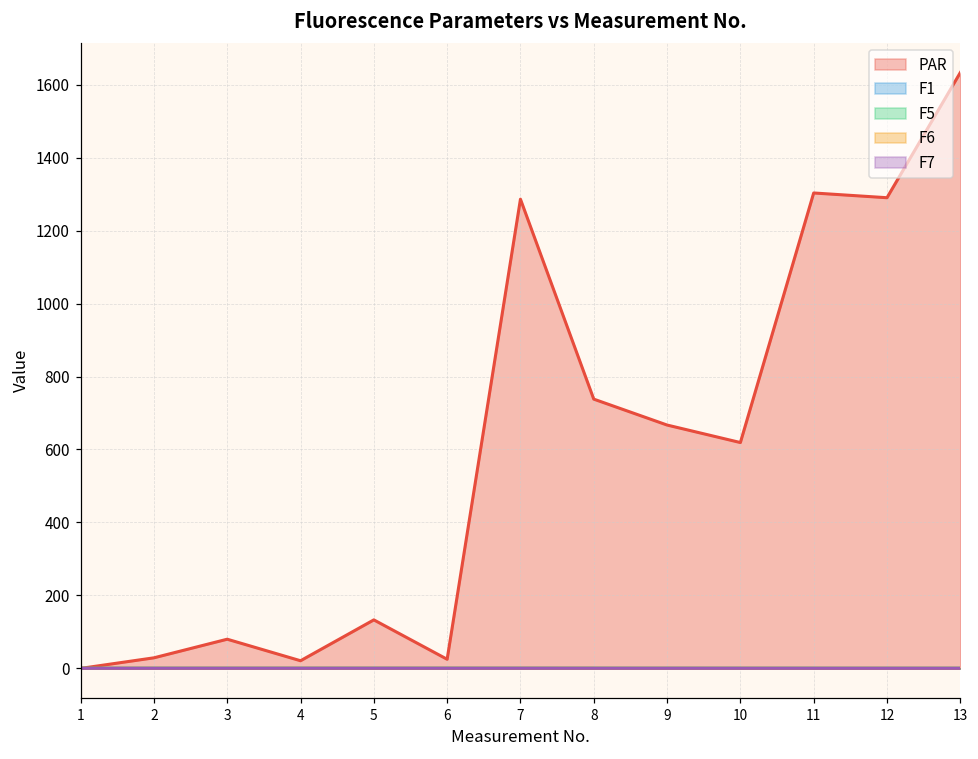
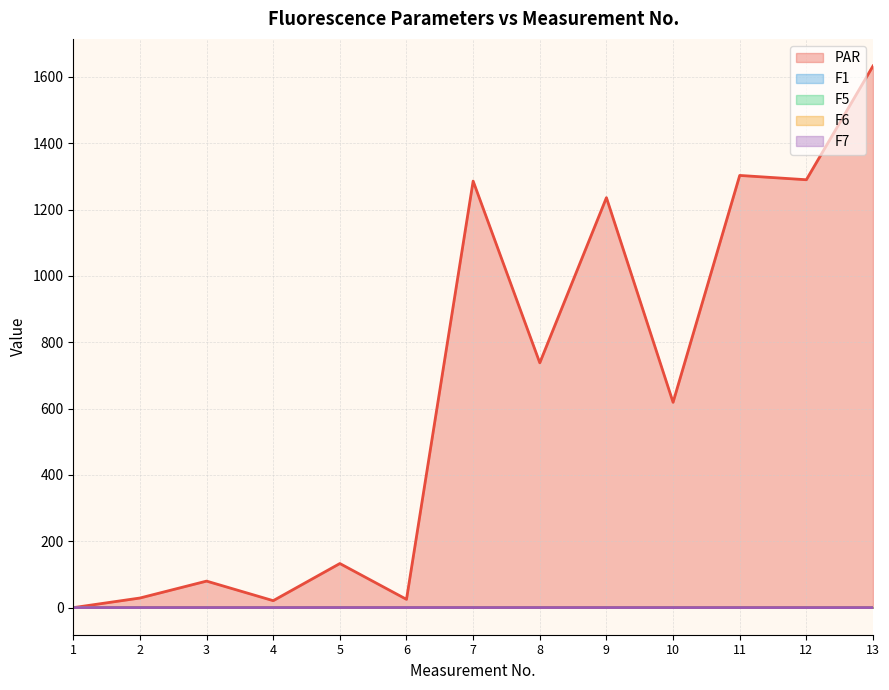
PAR, 9: 670 -> 1240
